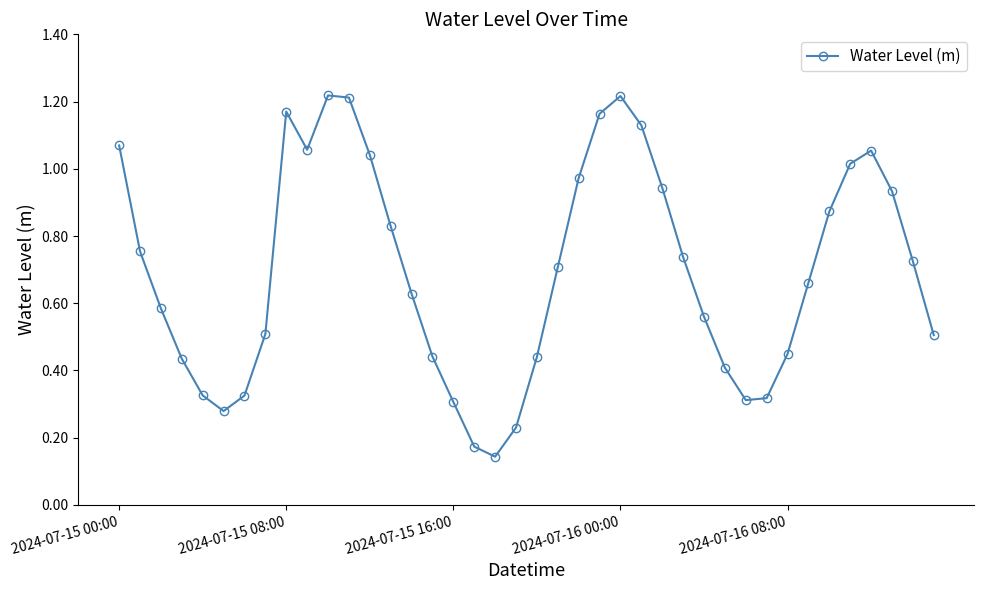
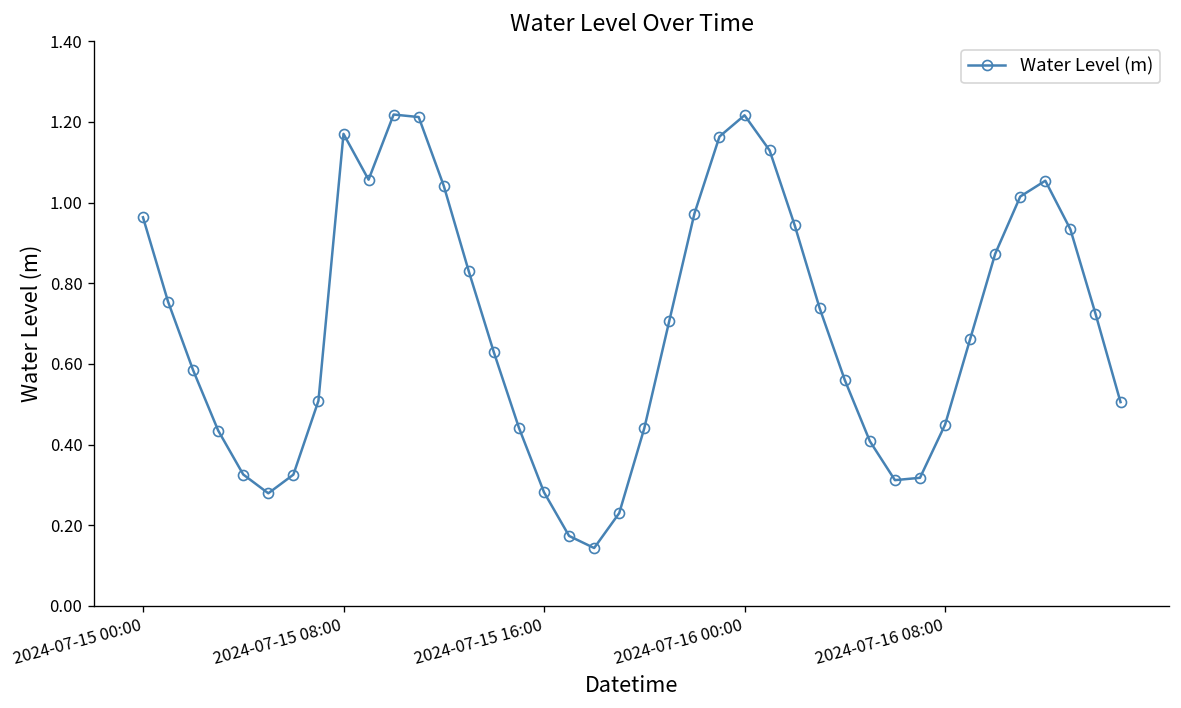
2024-07-15 00:00: 1.07 -> 0.96
2024-07-15 16:00: 0.31 -> 0.28
